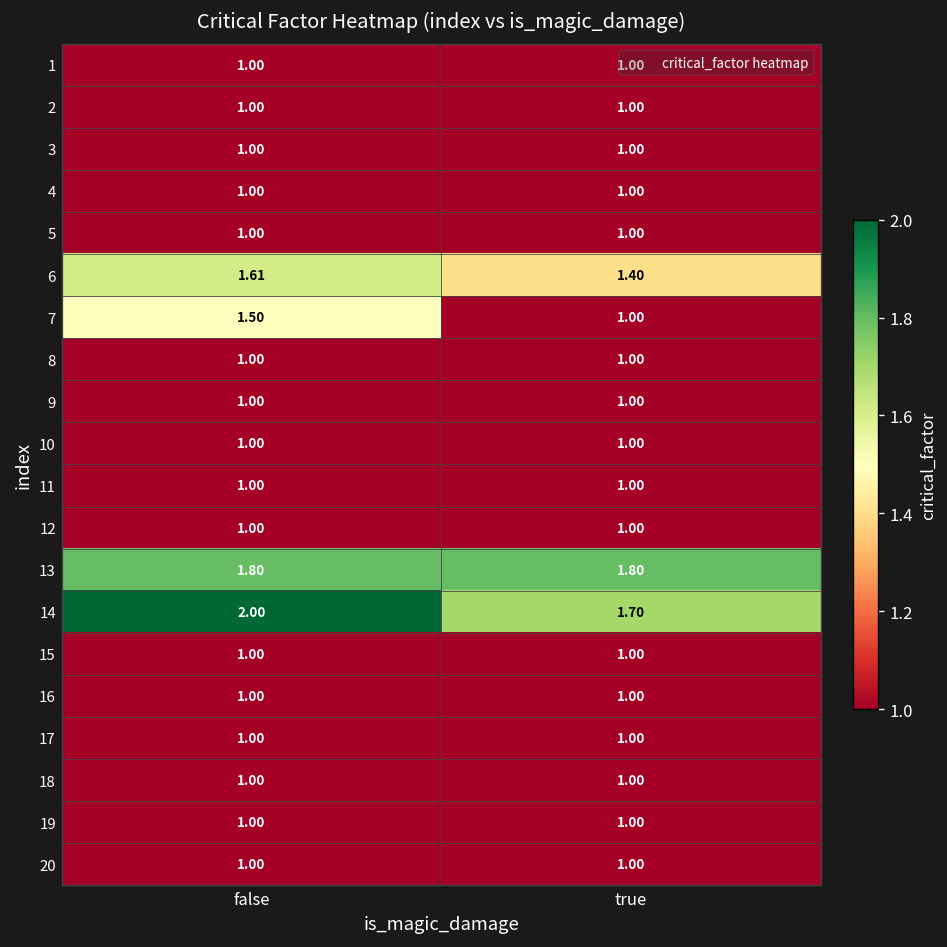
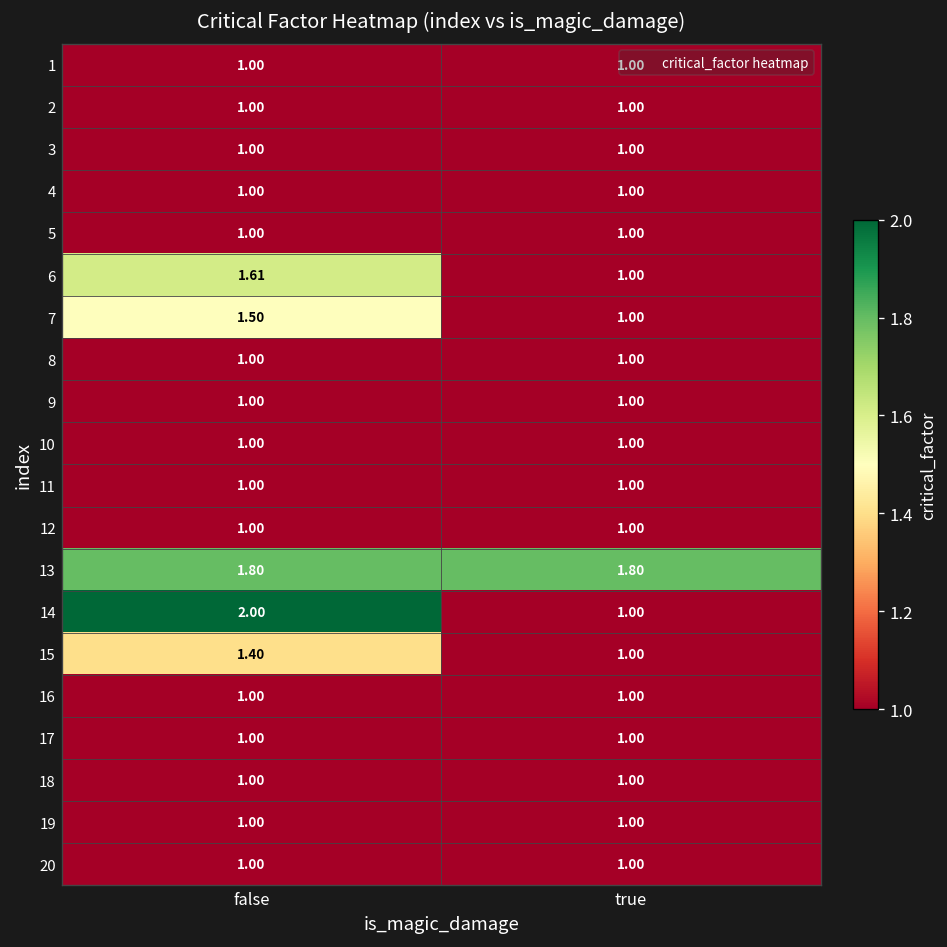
6, true: 1.40 -> 1.00
14, true: 1.70 -> 1.00
15, false: 1.00 -> 1.40
